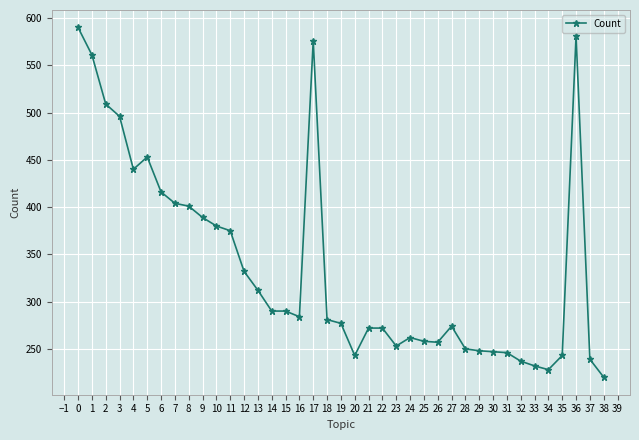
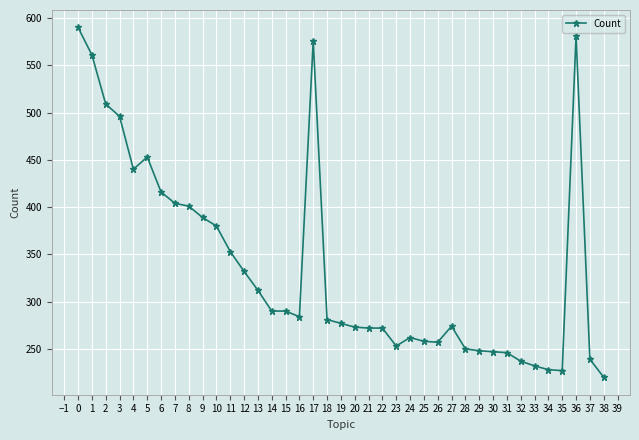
11: 380 -> 350
20: 240 -> 270
35: 240 -> 230
